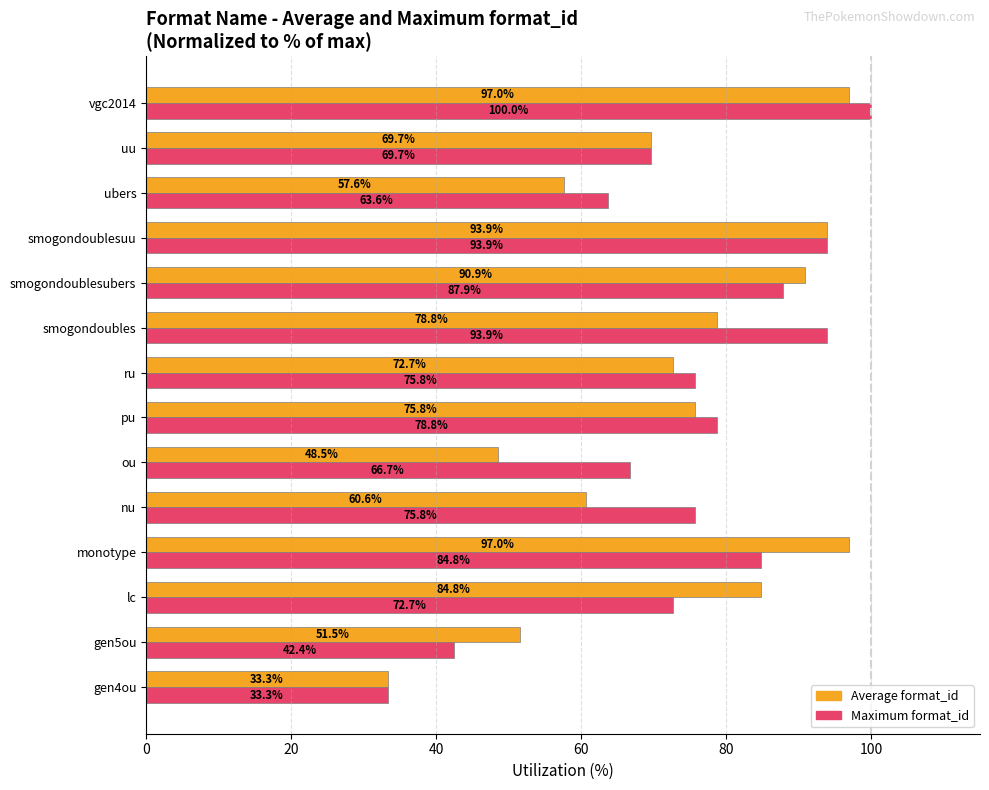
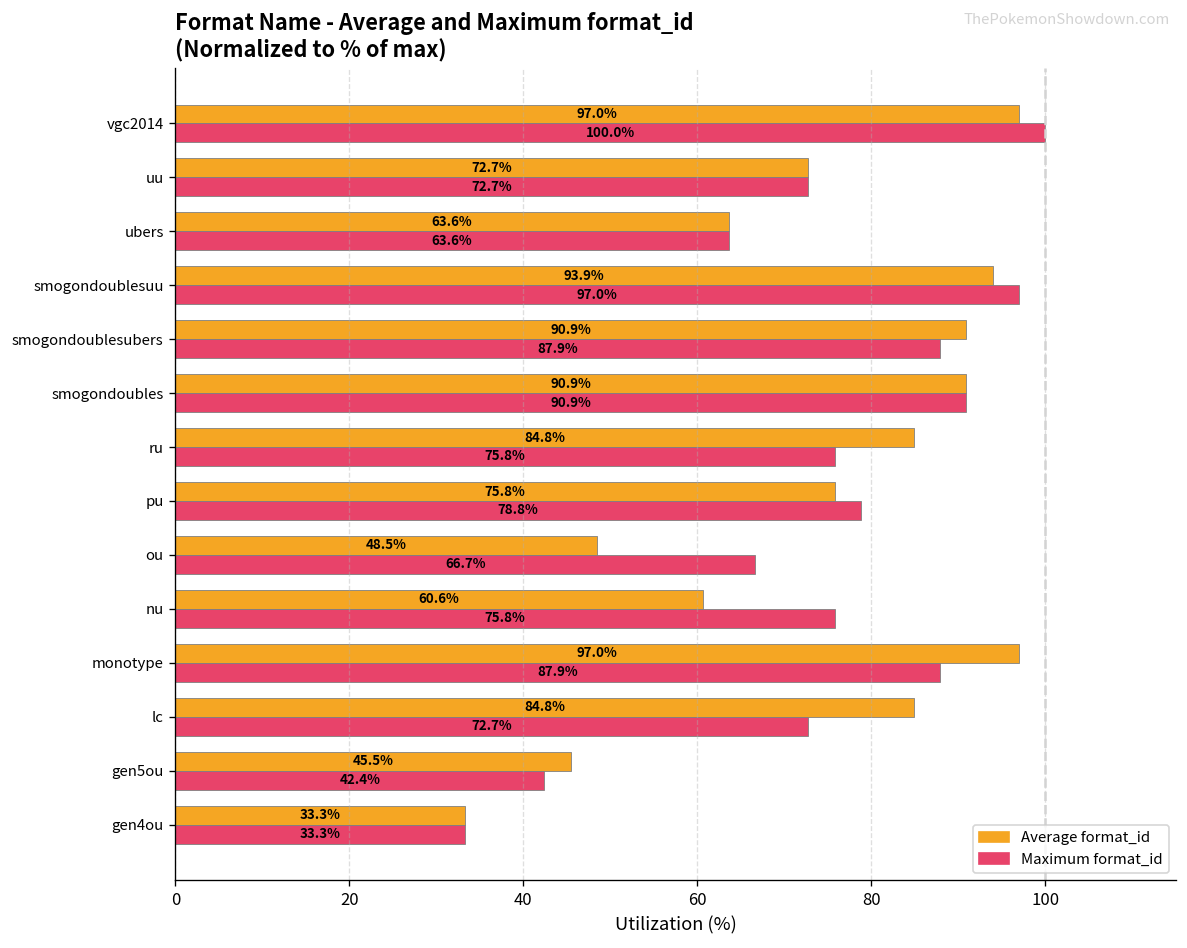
Average format_id, uu: 69.7% -> 72.7%
Maximum format_id, uu: 69.7% -> 72.7%
Average format_id, ubers: 57.6% -> 63.6%
Maximum format_id, smogondoublesuu: 93.9% -> 97.0%
Average format_id, smogondoubles: 78.8% -> 90.9%
Maximum format_id, smogondoubles: 93.9% -> 90.9%
Average format_id, ru: 72.7% -> 84.8%
Maximum format_id, monotype: 84.8% -> 87.9%
Average format_id, gen5ou: 51.5% -> 45.5%
